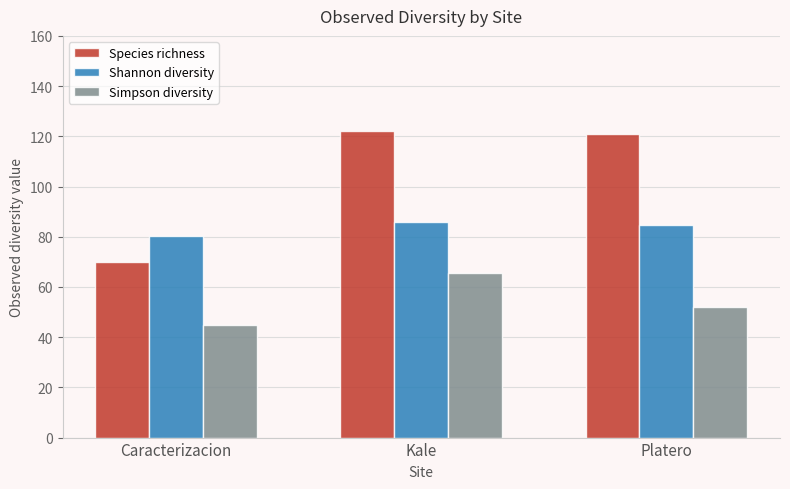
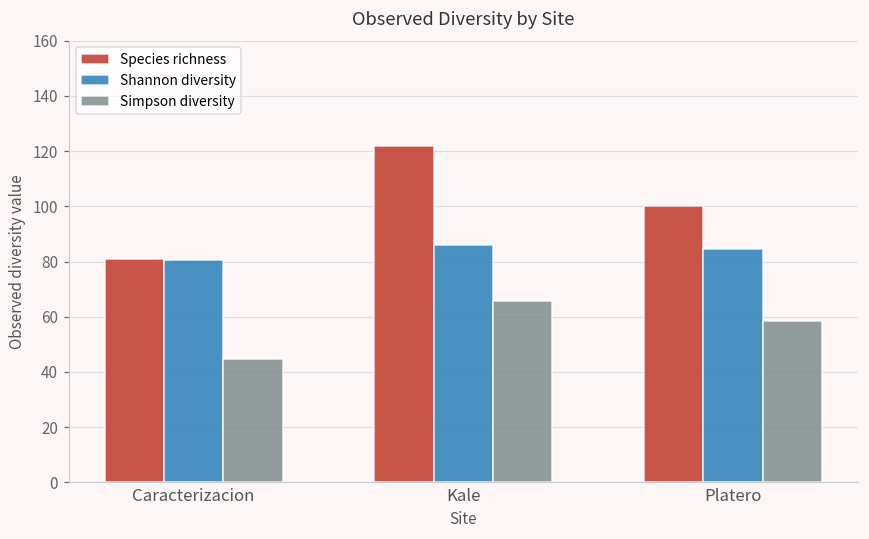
Species richness, Caracterizacion: 70 -> 81
Species richness, Platero: 121 -> 100
Simpson diversity, Platero: 52 -> 58
